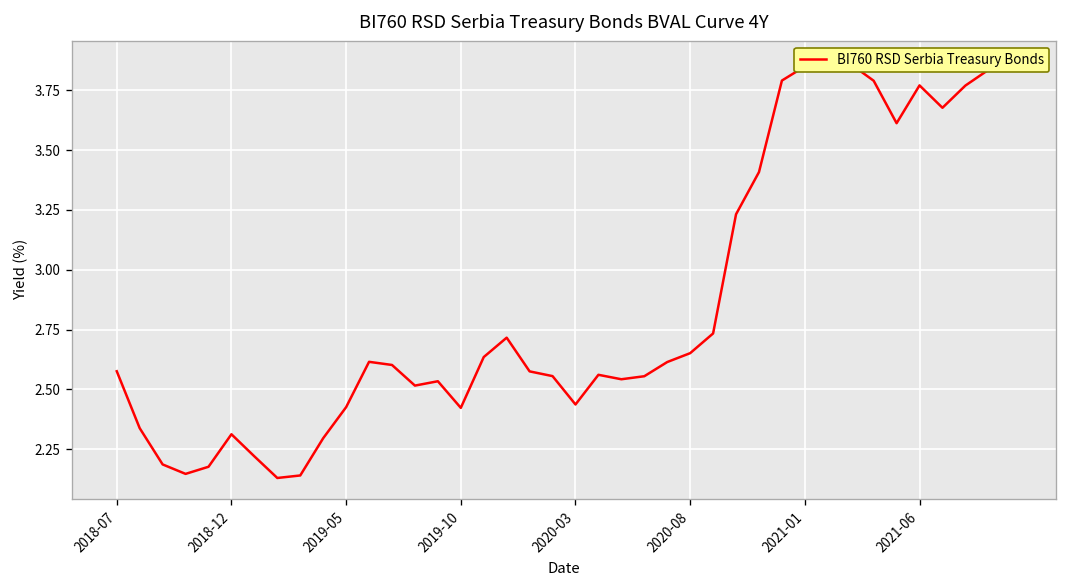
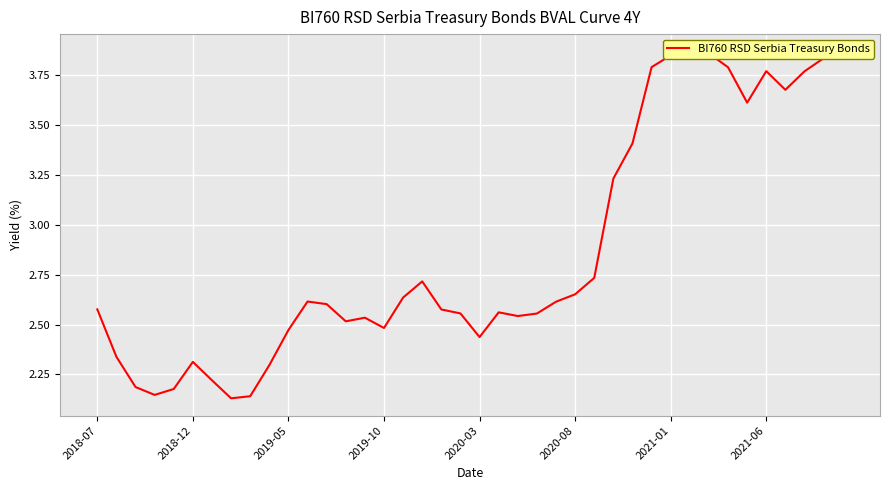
2019-05: 2.43 -> 2.47
2019-10: 2.42 -> 2.48
